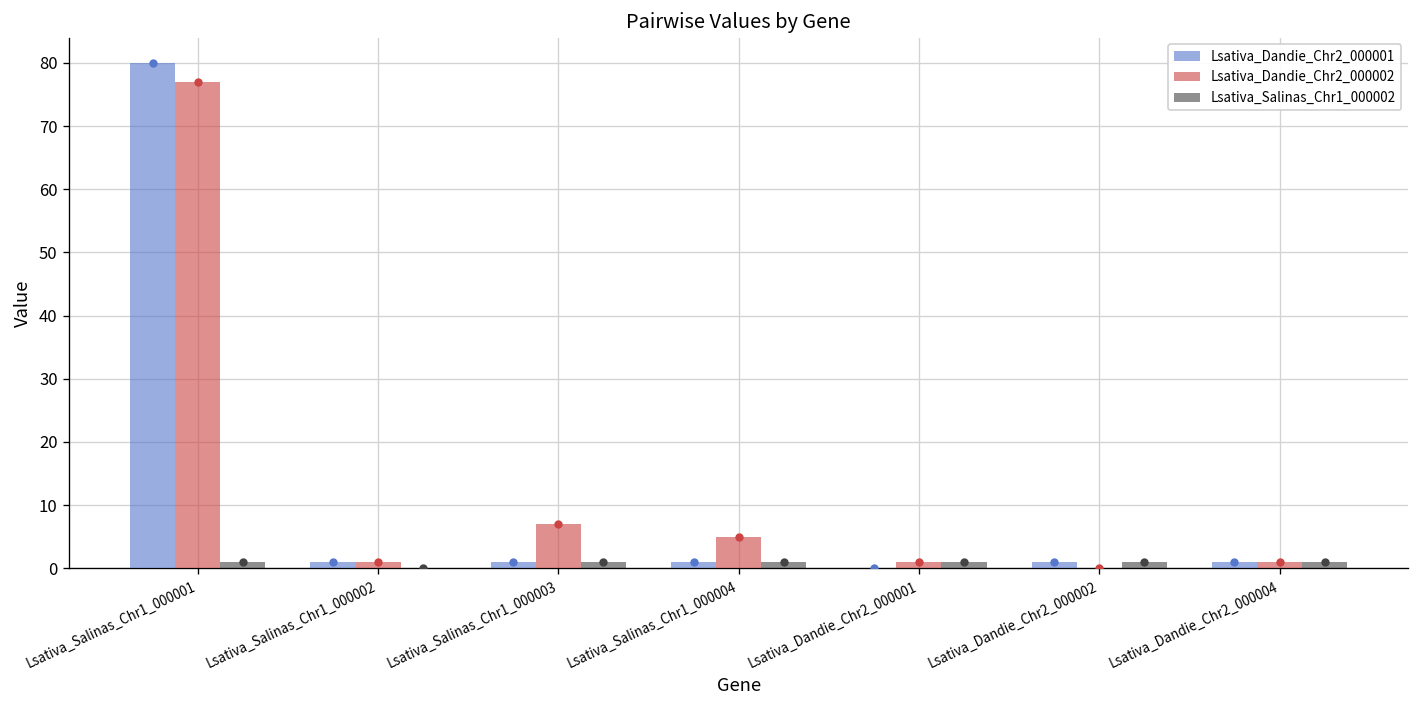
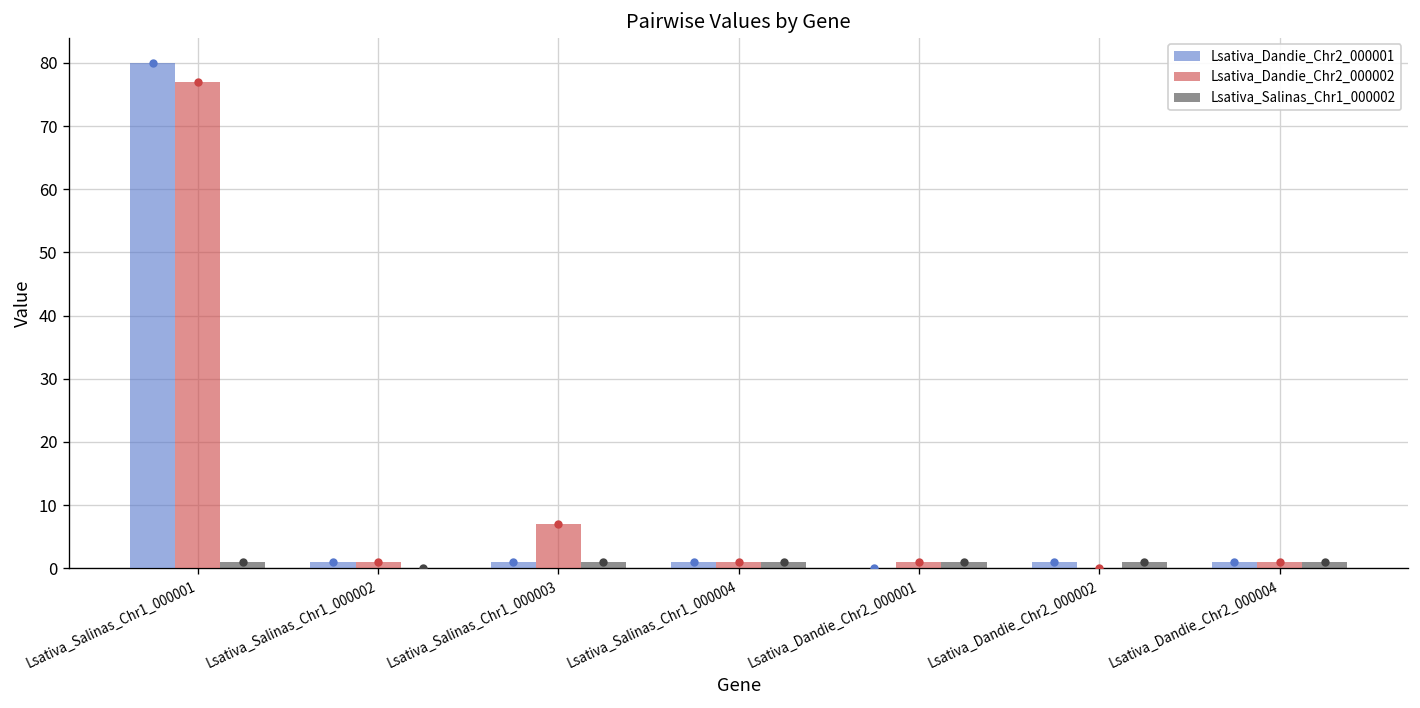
Lsativa_Dandie_Chr2_000002, Lsativa_Salinas_Chr1_000004: 5 -> 1
